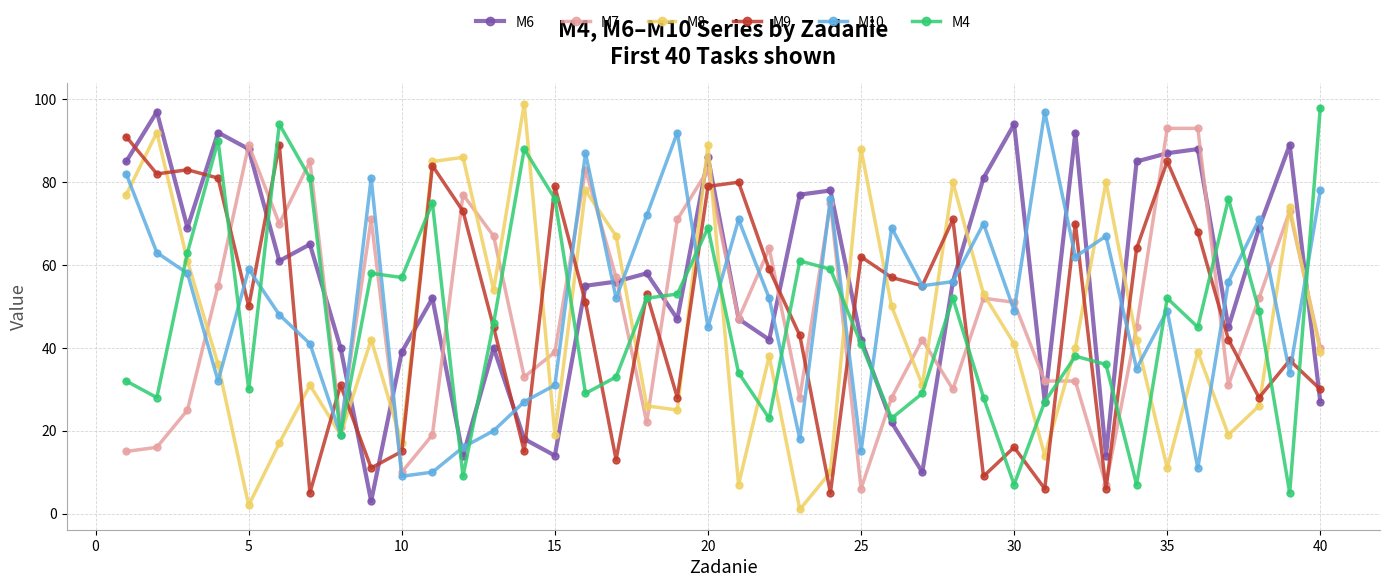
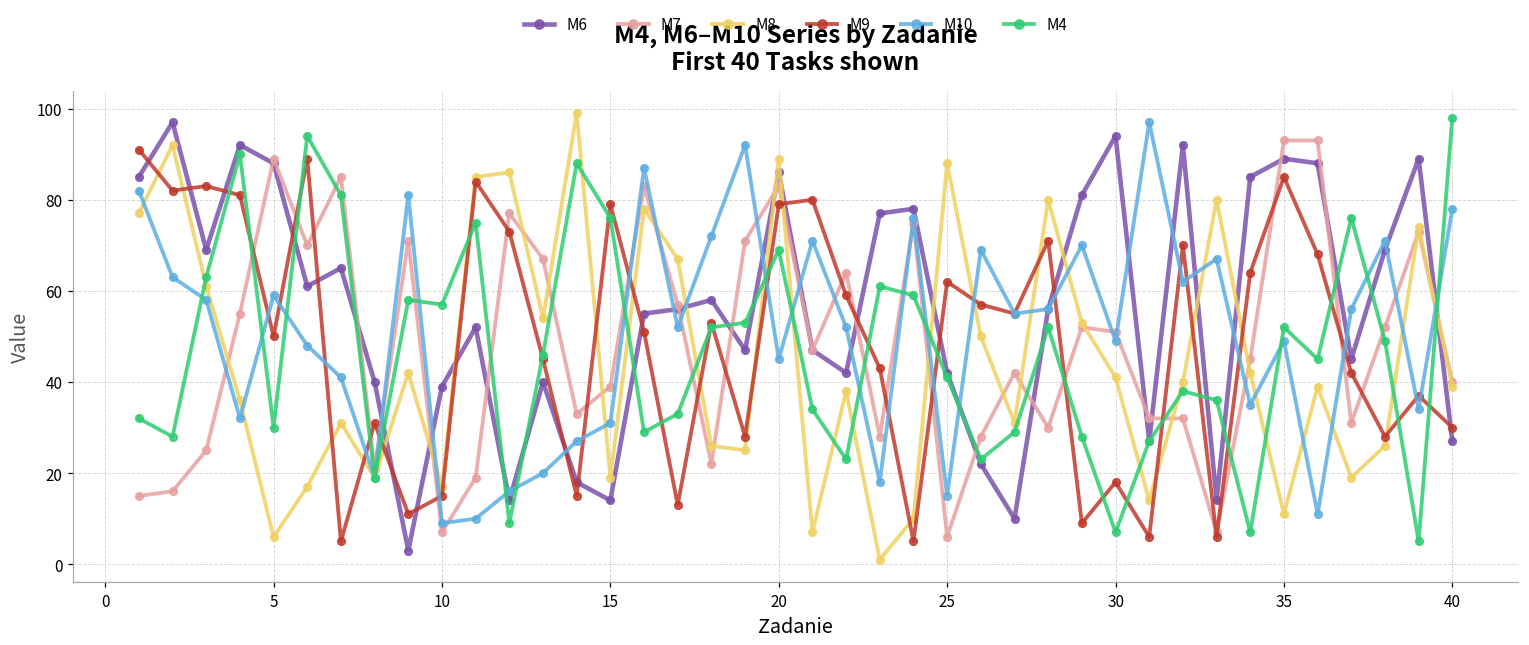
M8, 5: 2 -> 6
M7, 10: 10 -> 7
M9, 30: 16 -> 18
M6, 35: 87 -> 89
